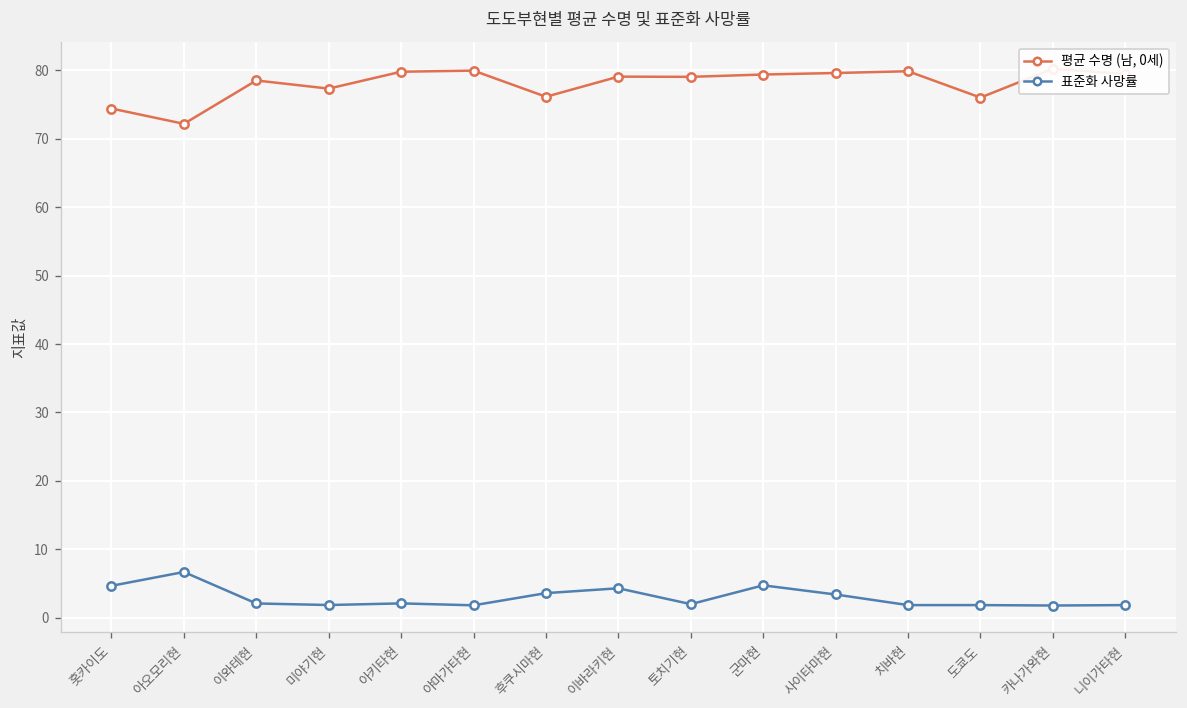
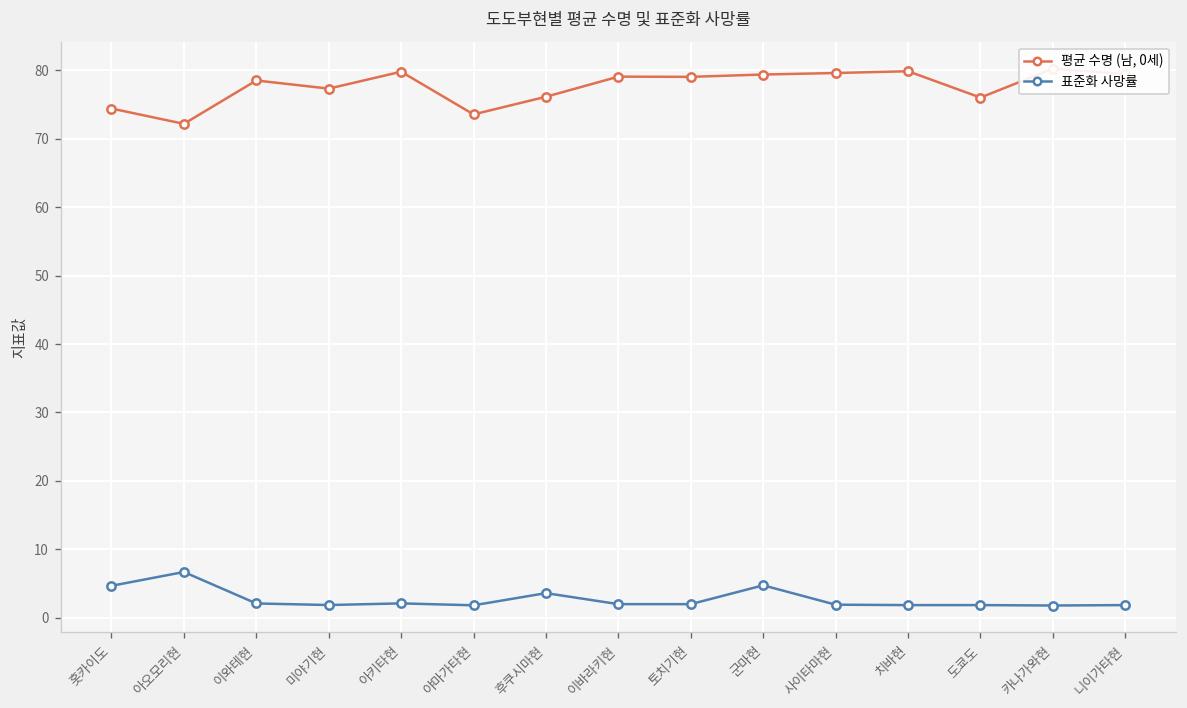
평균 수명 (남, 0세), 야마가타현: 80 -> 74
표준화 사망률, 이바라키현: 4 -> 2
표준화 사망률, 사이타마현: 3 -> 2
